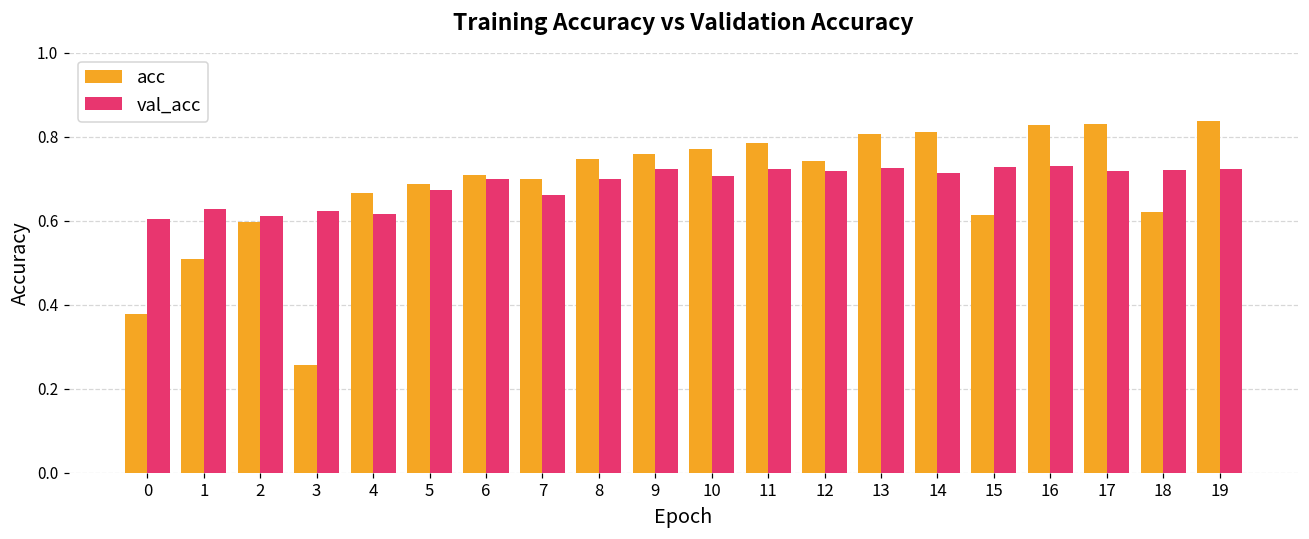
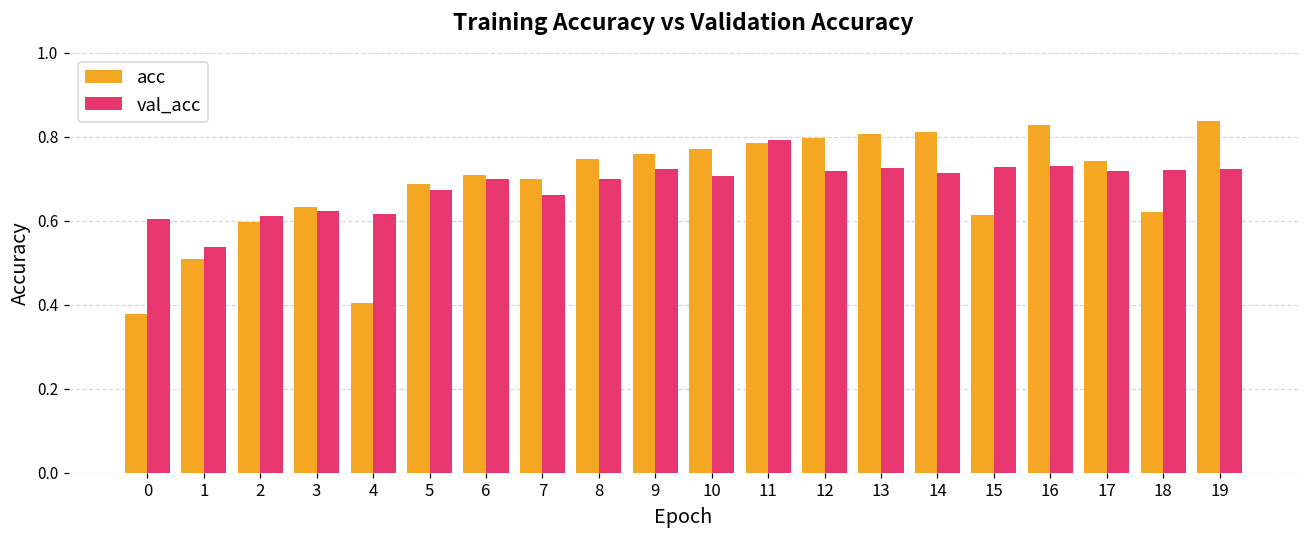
val_acc, 1: 0.63 -> 0.54
acc, 3: 0.26 -> 0.63
acc, 4: 0.66 -> 0.40
val_acc, 11: 0.72 -> 0.79
acc, 12: 0.74 -> 0.80
acc, 17: 0.83 -> 0.74
